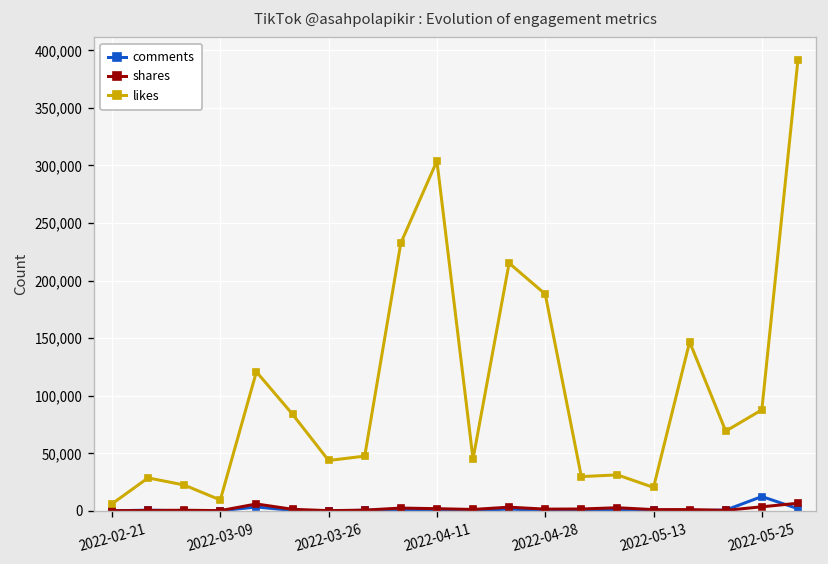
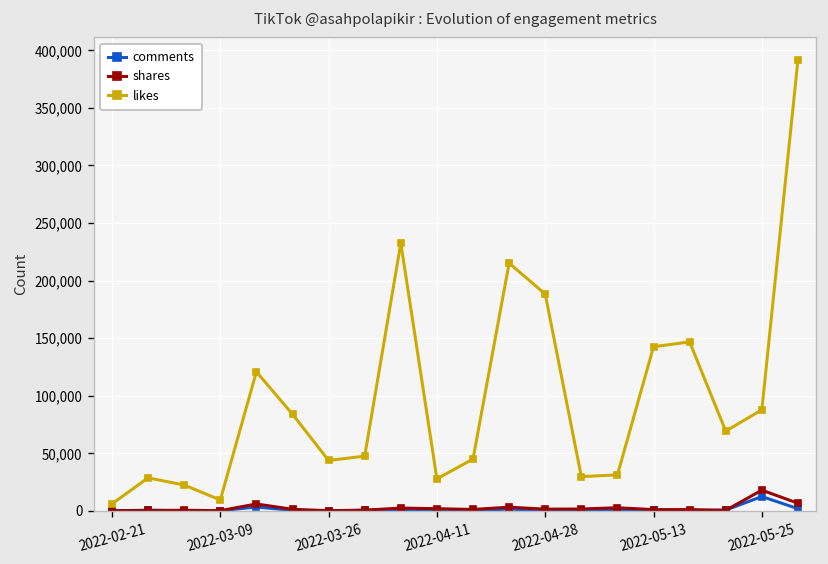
likes, 2022-04-11: 300,000 -> 30,000
likes, 2022-05-13: 20,000 -> 140,000
shares, 2022-05-25: 0 -> 20,000
